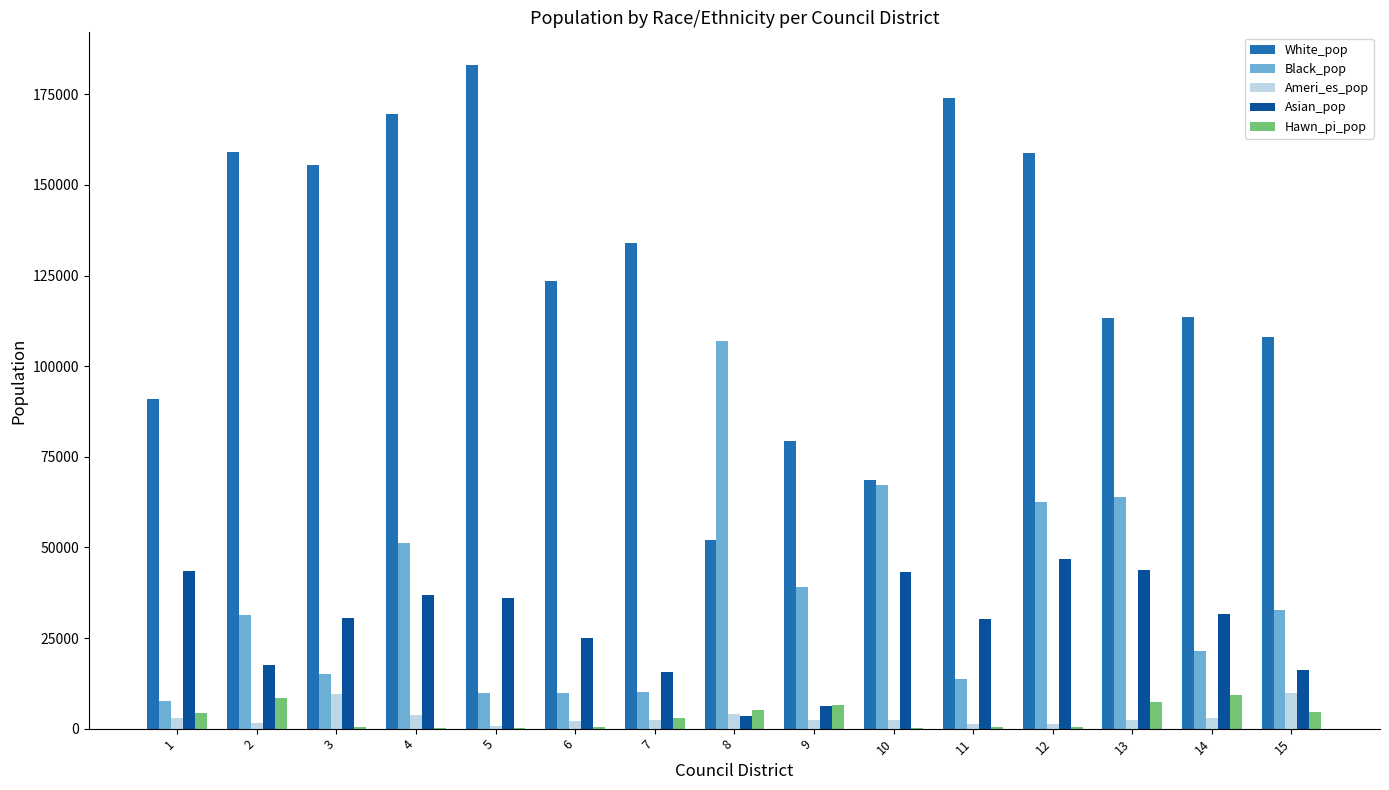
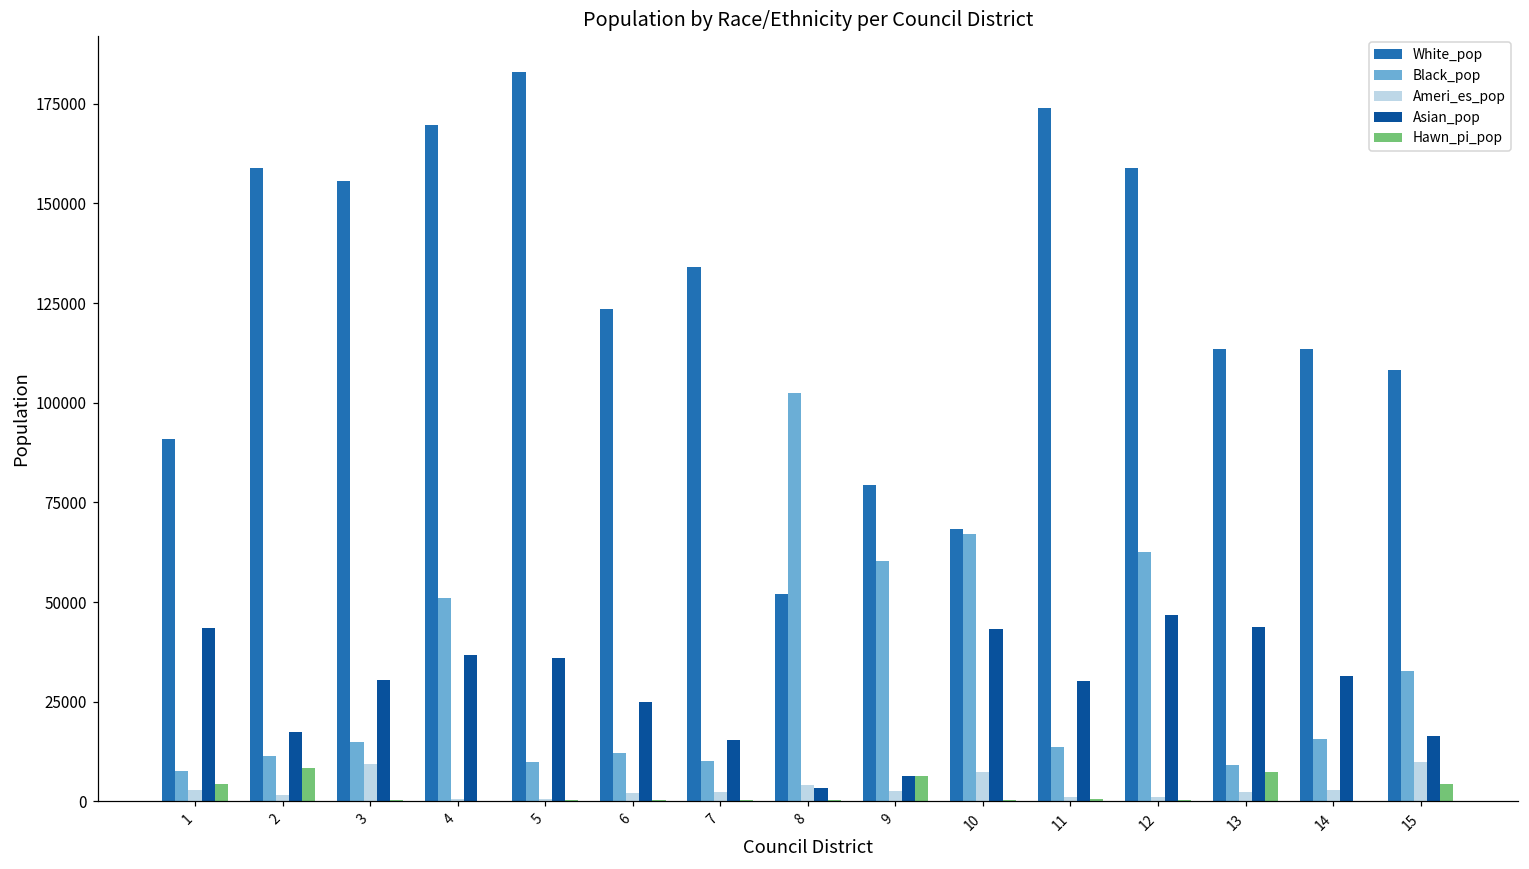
Black_pop, 2: 31000 -> 11000
Ameri_es_pop, 4: 4000 -> 1000
Black_pop, 6: 10000 -> 12000
Hawn_pi_pop, 7: 3000 -> 0
Black_pop, 8: 107000 -> 102000
Hawn_pi_pop, 8: 5000 -> 0
Black_pop, 9: 39000 -> 60000
Ameri_es_pop, 10: 2000 -> 7000
Black_pop, 13: 64000 -> 9000
Black_pop, 14: 22000 -> 16000
Hawn_pi_pop, 14: 9000 -> 0
